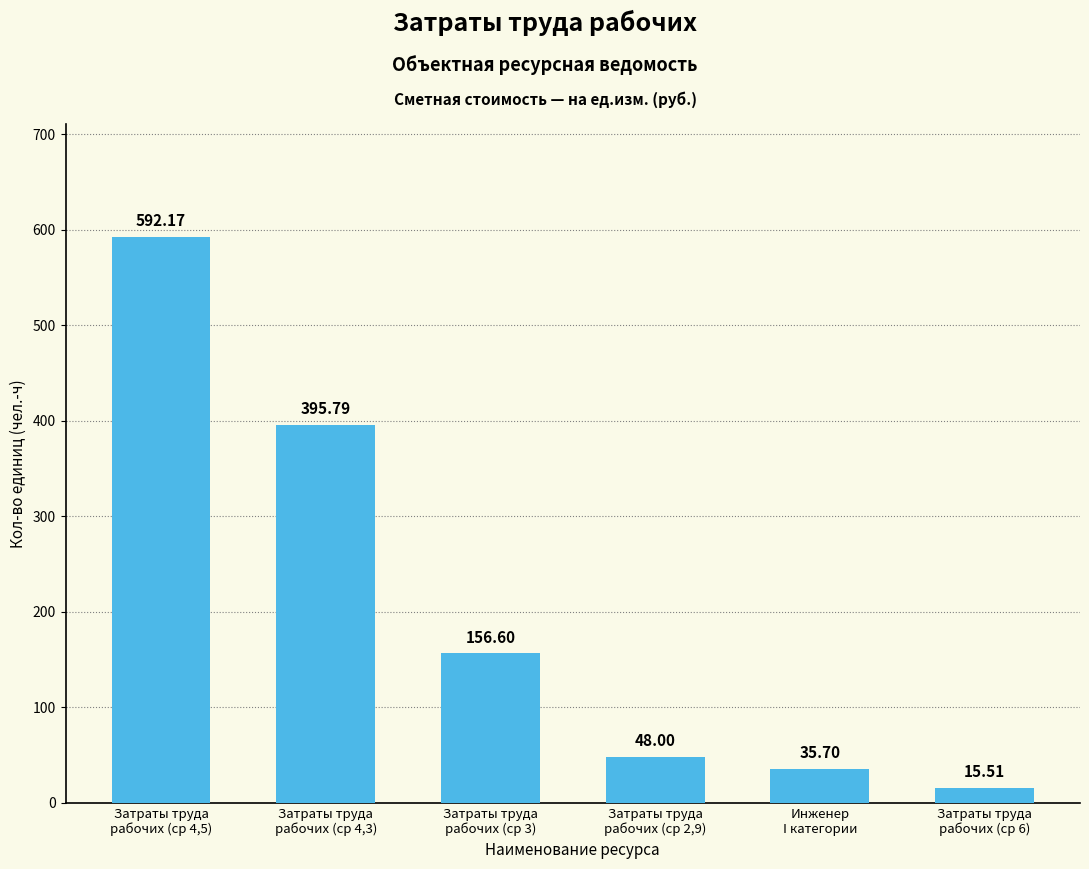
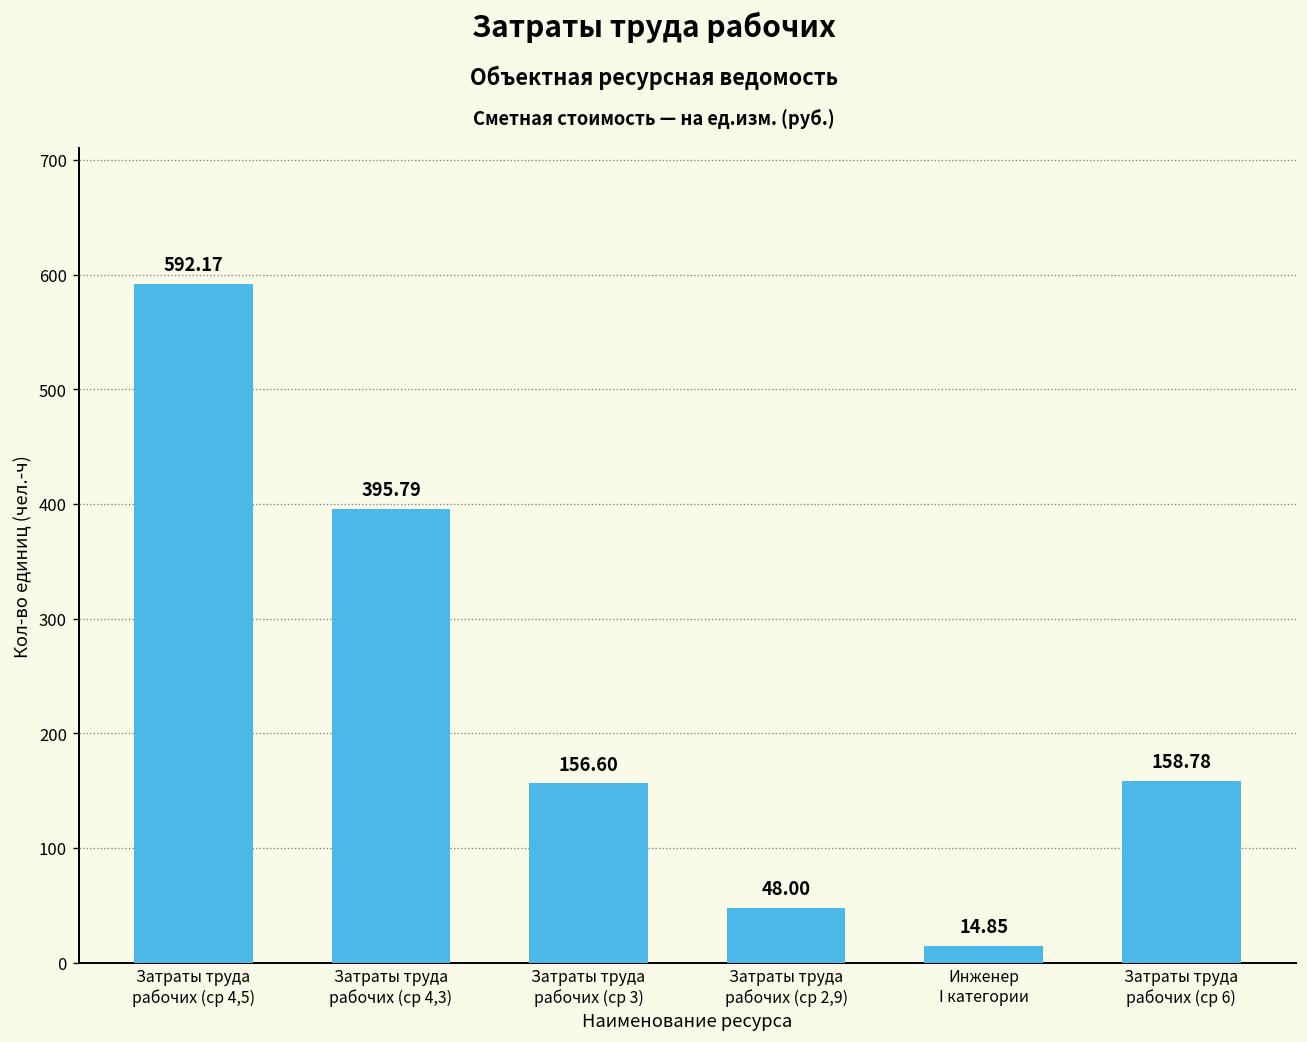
Инженер I категории: 35.70 -> 14.85
Затраты труда рабочих (ср 6): 15.51 -> 158.78
